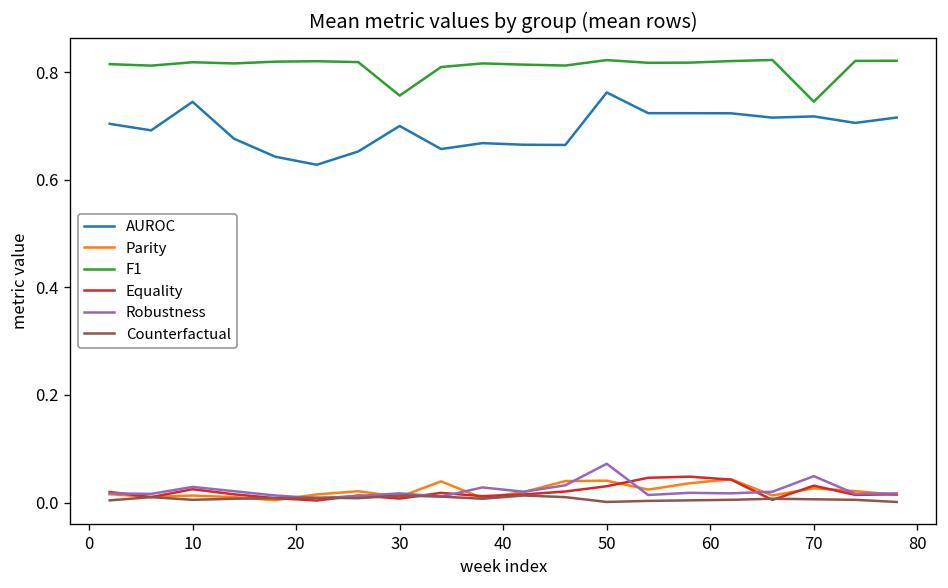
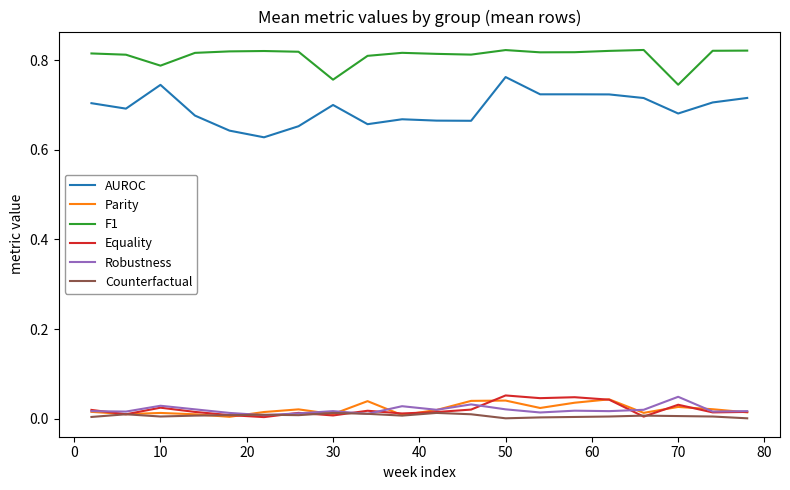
F1, 10: 0.82 -> 0.79
Equality, 50: 0.03 -> 0.05
Robustness, 50: 0.07 -> 0.02
AUROC, 70: 0.72 -> 0.68
